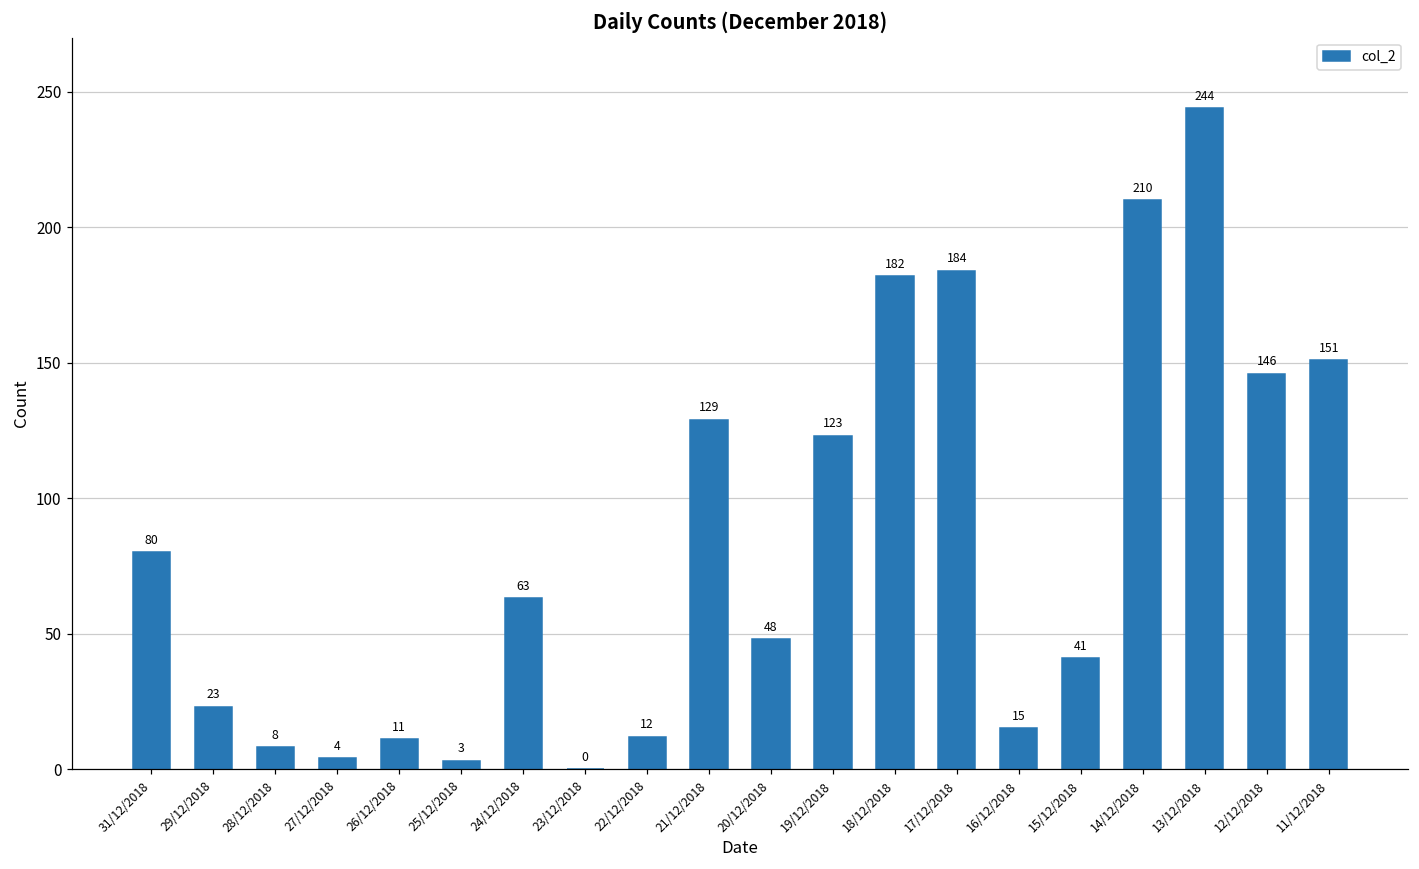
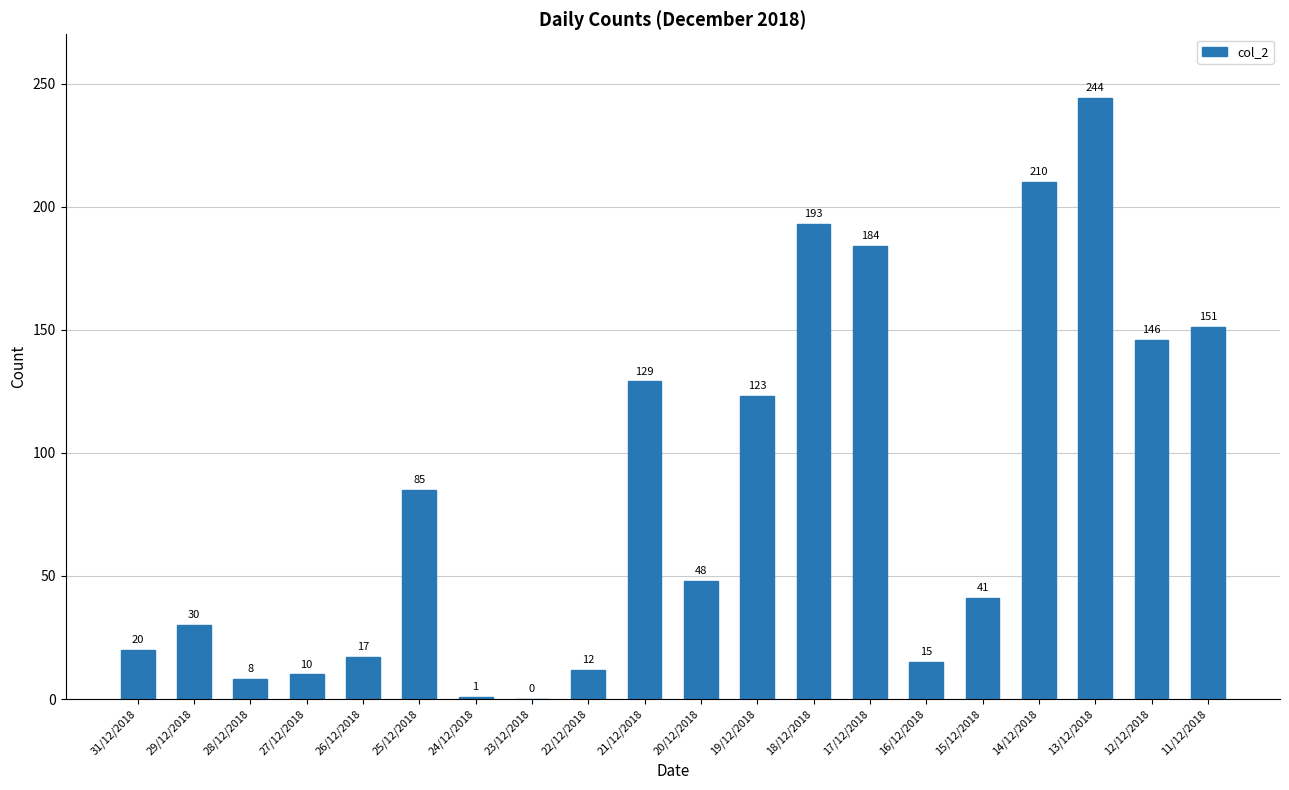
31/12/2018: 80 -> 20
29/12/2018: 23 -> 30
27/12/2018: 4 -> 10
26/12/2018: 11 -> 17
25/12/2018: 3 -> 85
24/12/2018: 63 -> 1
18/12/2018: 182 -> 193
